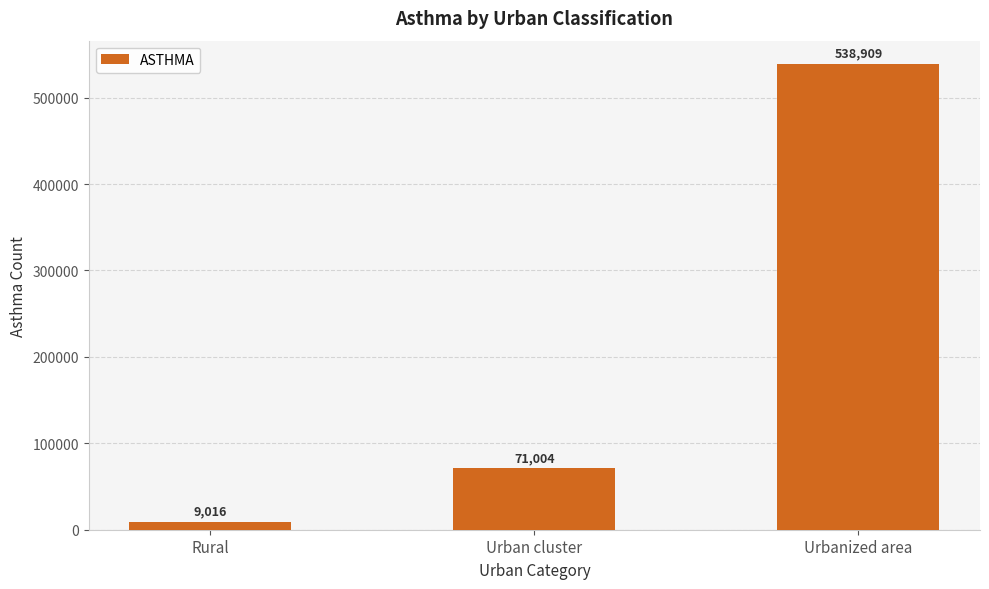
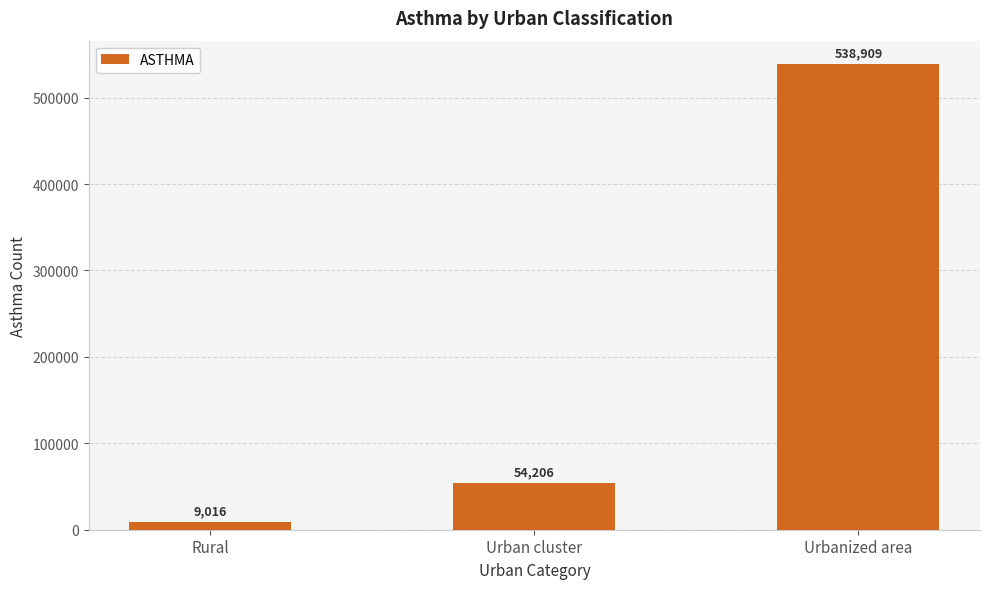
Urban cluster: 71,004 -> 54,206
